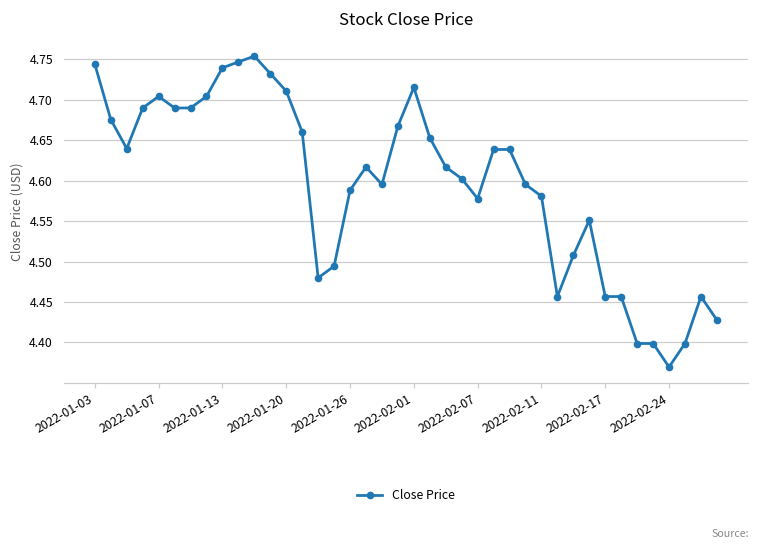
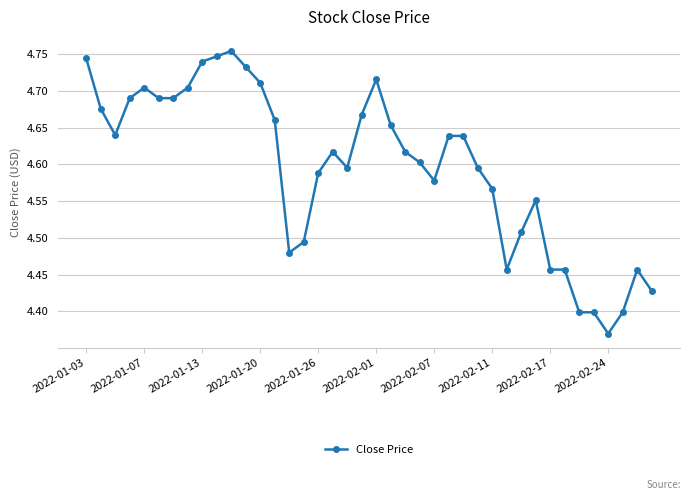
2022-02-11: 4.58 -> 4.57
